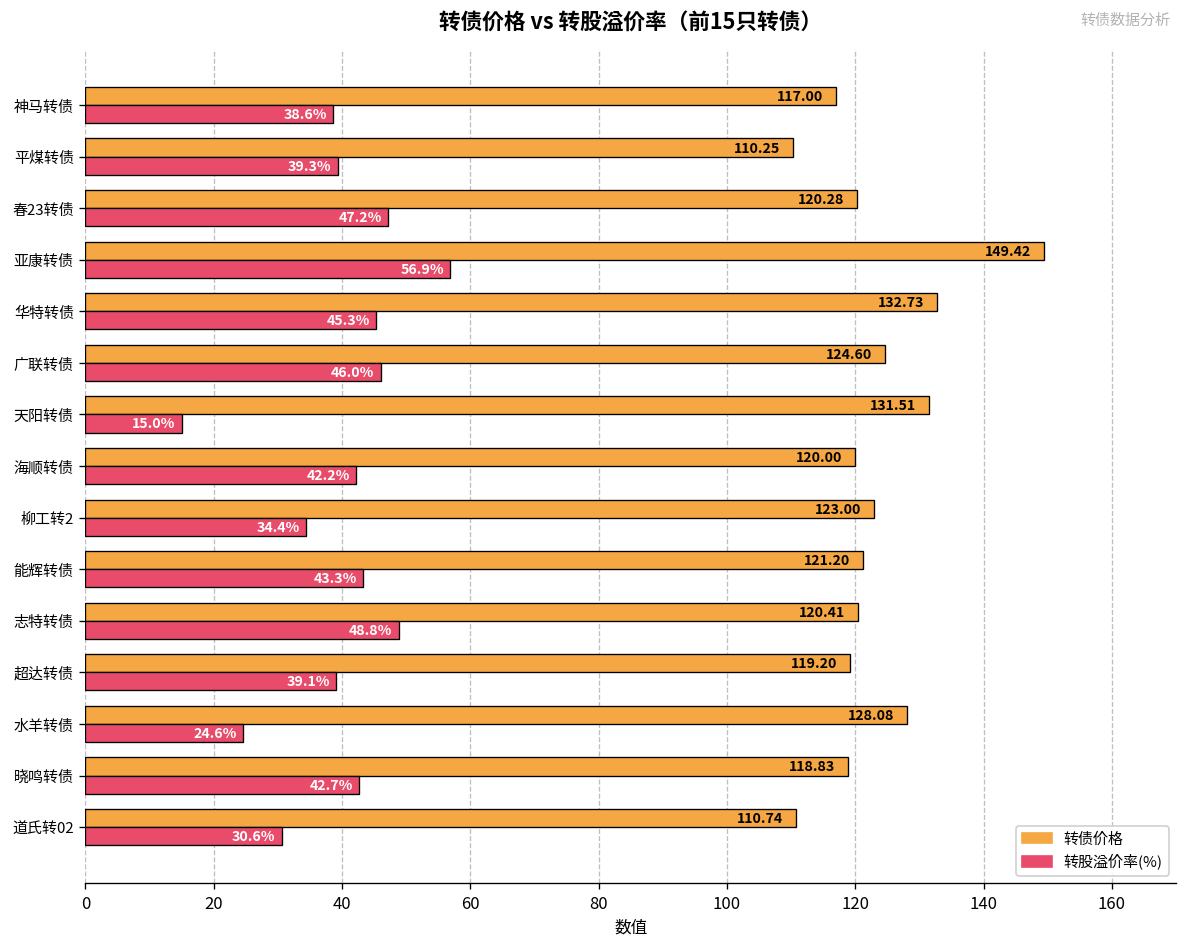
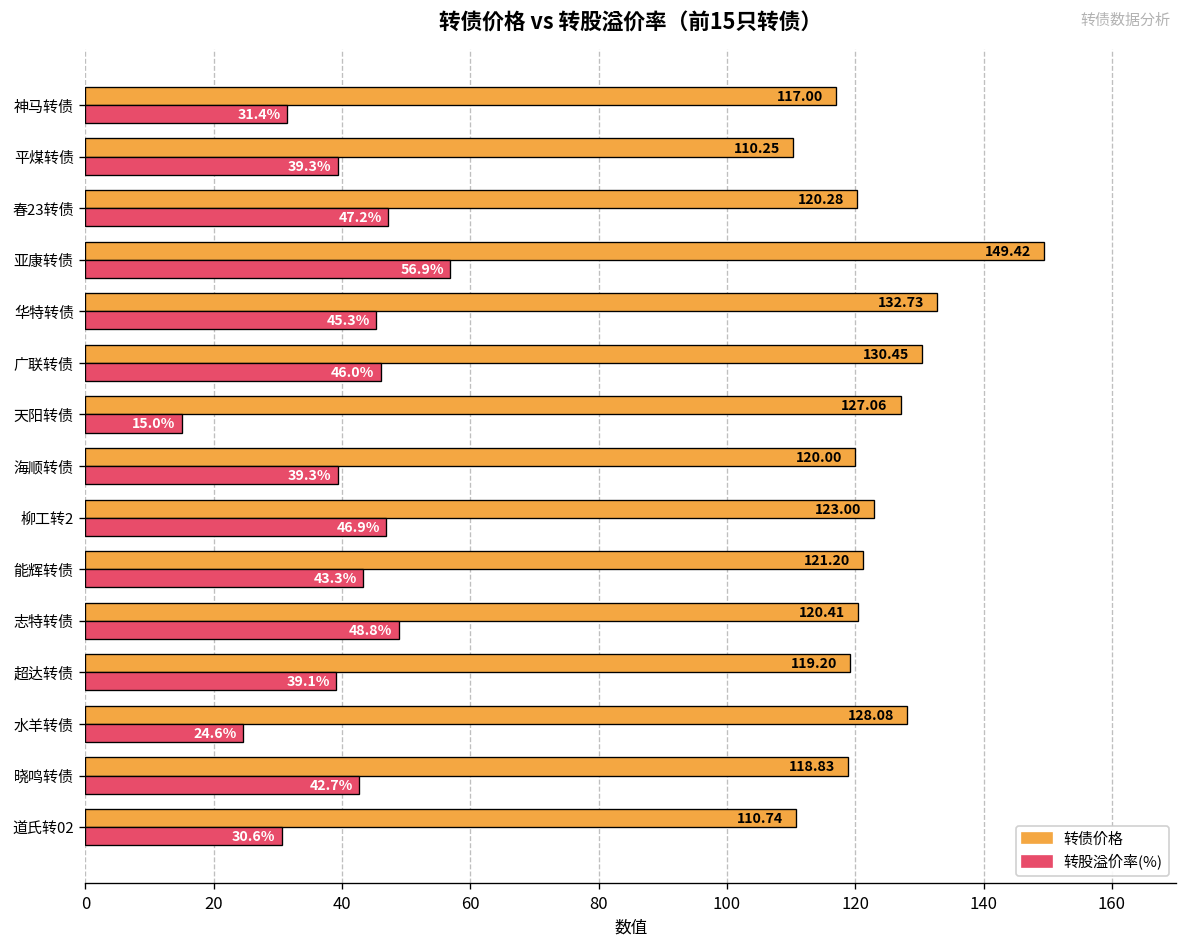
转股溢价率(%), 神马转债: 38.6% -> 31.4%
转债价格, 广联转债: 124.60 -> 130.45
转债价格, 天阳转债: 131.51 -> 127.06
转股溢价率(%), 海顺转债: 42.2% -> 39.3%
转股溢价率(%), 柳工转2: 34.4% -> 46.9%
